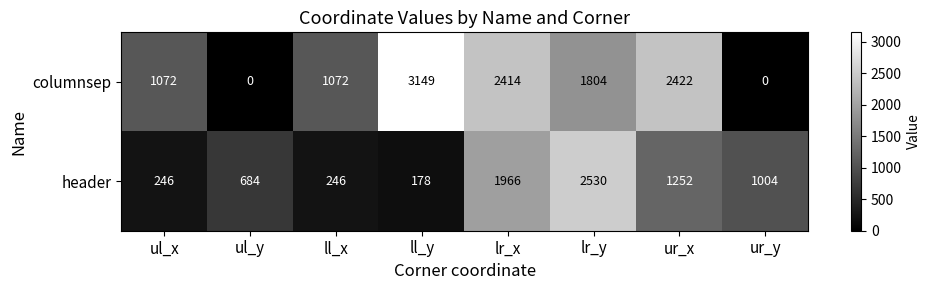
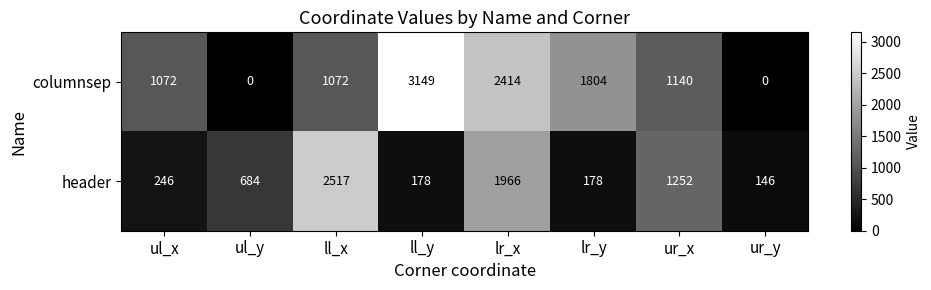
columnsep, ur_x: 2422 -> 1140
header, ll_x: 246 -> 2517
header, lr_y: 2530 -> 178
header, ur_y: 1004 -> 146
